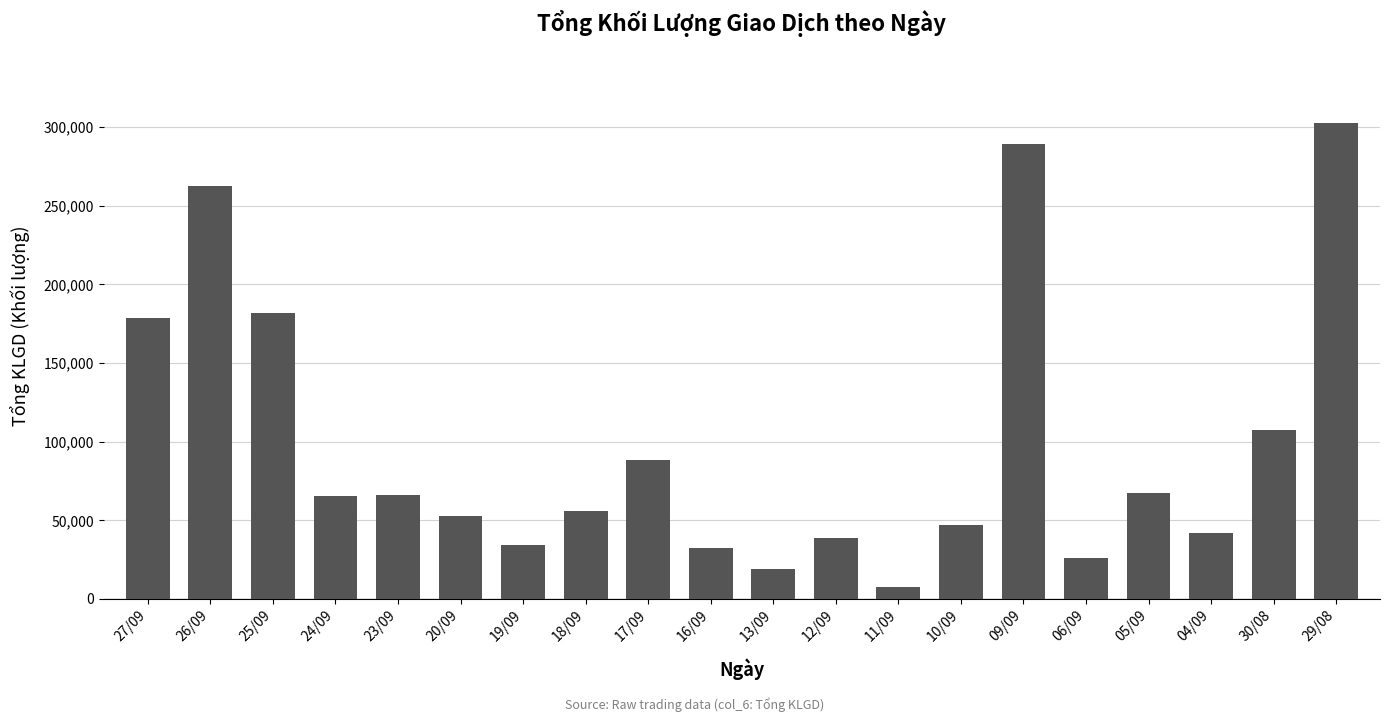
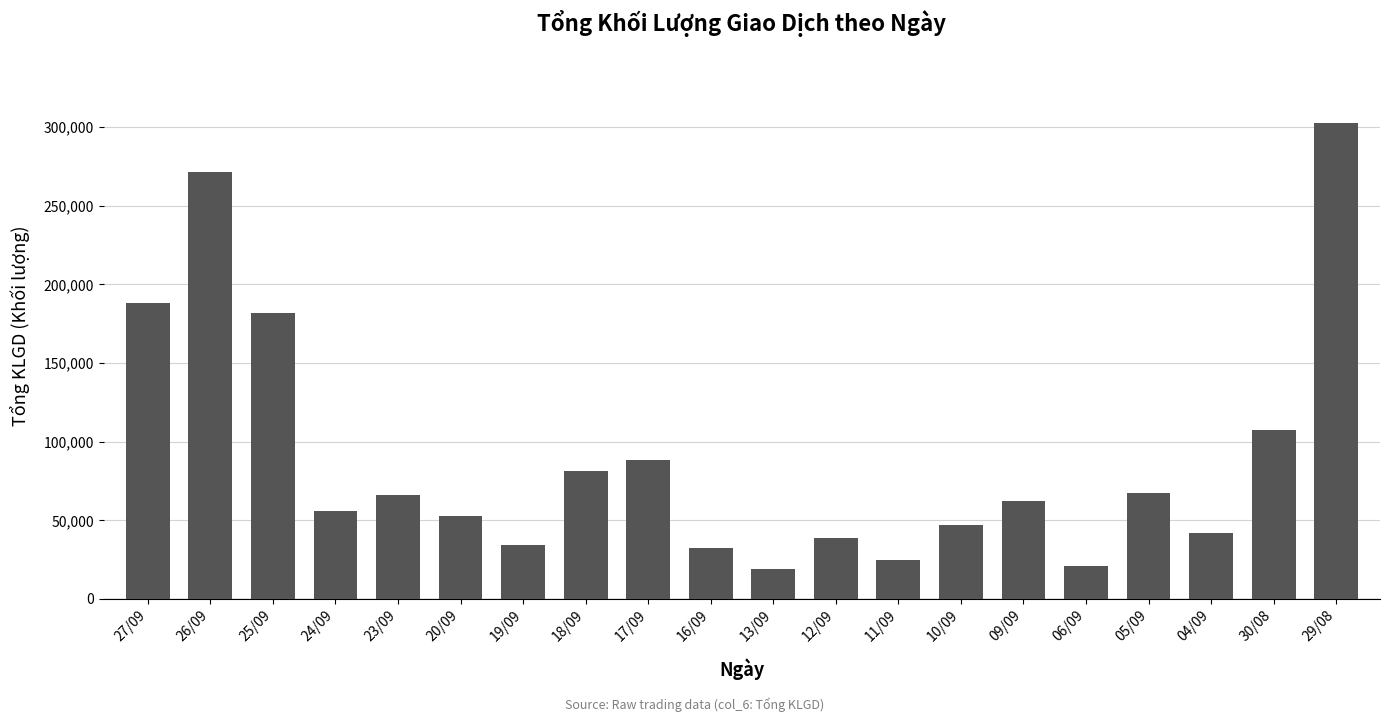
27/09: 179,000 -> 188,000
26/09: 263,000 -> 272,000
24/09: 66,000 -> 56,000
18/09: 56,000 -> 82,000
11/09: 8,000 -> 25,000
09/09: 290,000 -> 63,000
06/09: 26,000 -> 21,000
